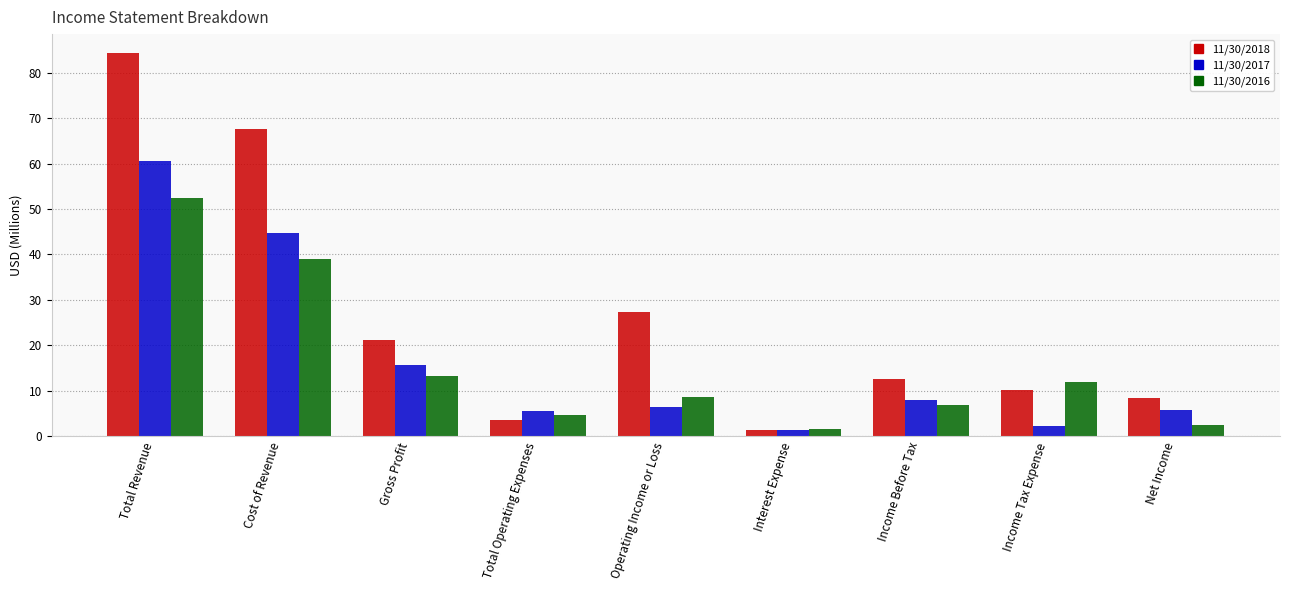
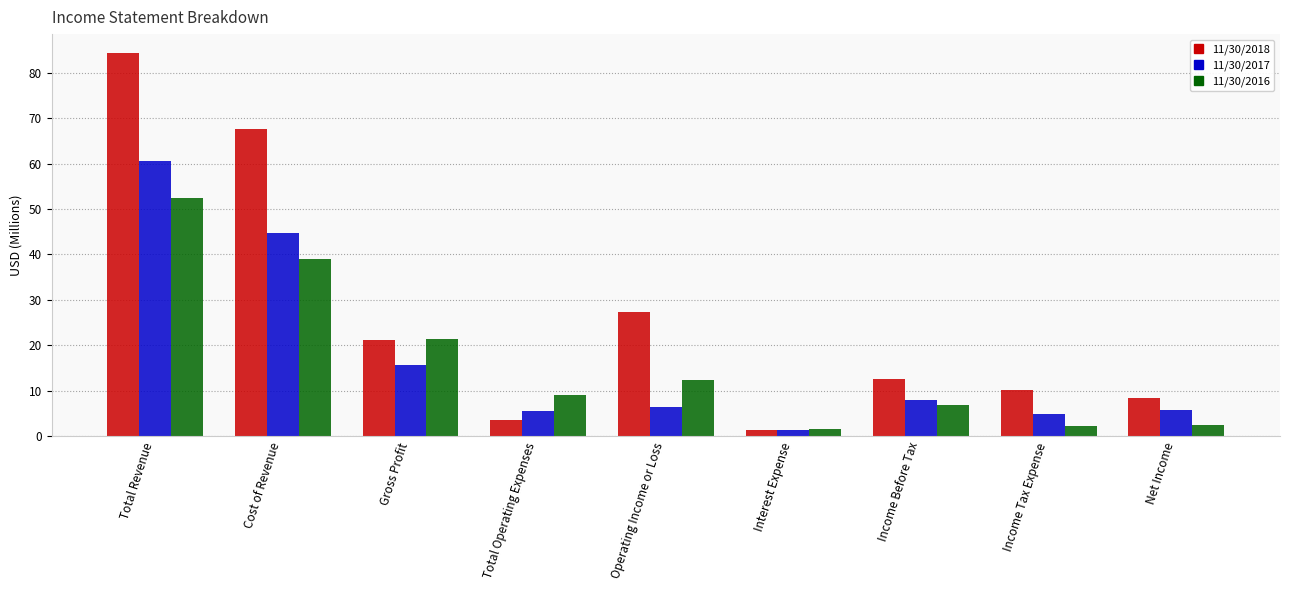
11/30/2016, Gross Profit: 13 -> 21
11/30/2016, Total Operating Expenses: 5 -> 9
11/30/2016, Operating Income or Loss: 9 -> 12
11/30/2017, Income Tax Expense: 2 -> 5
11/30/2016, Income Tax Expense: 12 -> 2
